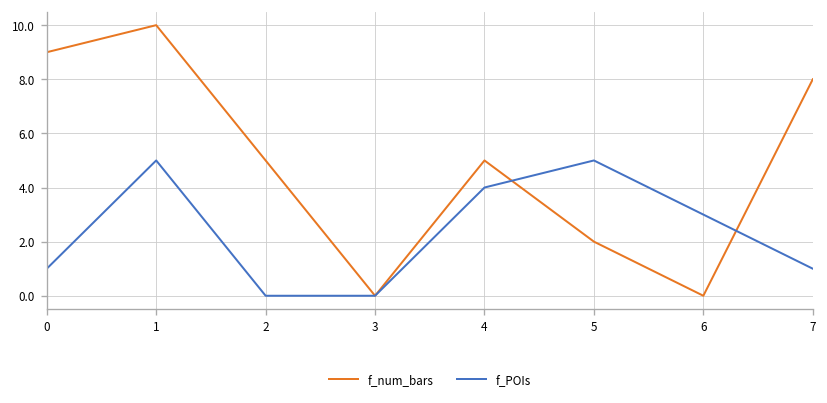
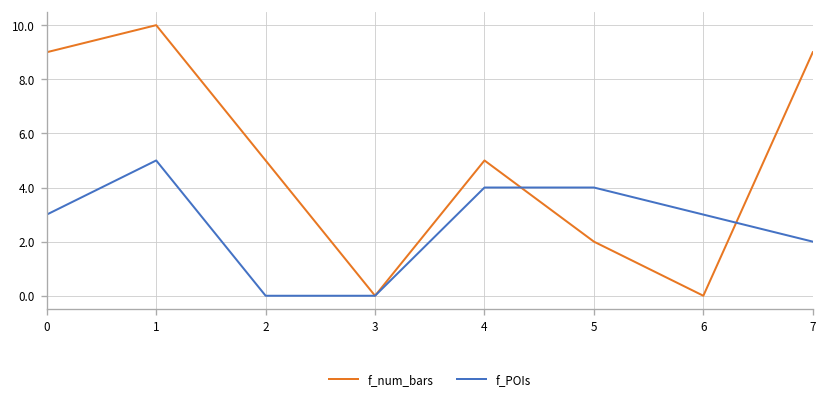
f_POIs, 0: 1 -> 3
f_POIs, 5: 5 -> 4
f_num_bars, 7: 8 -> 9
f_POIs, 7: 1 -> 2
